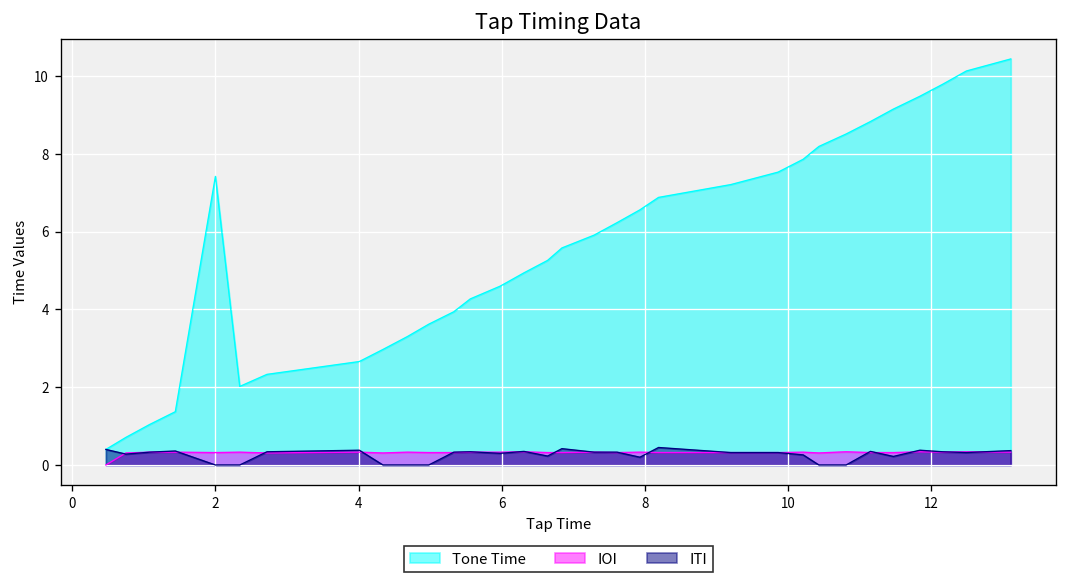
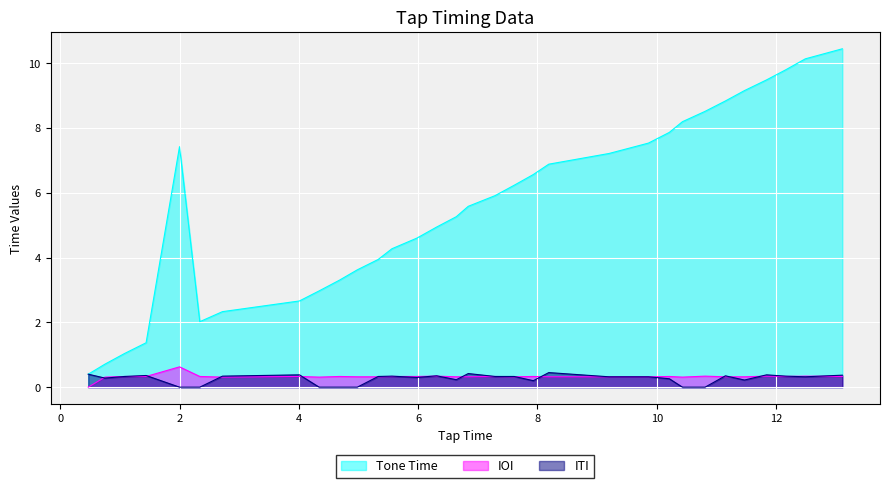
IOI, 2: 0.3 -> 0.6
